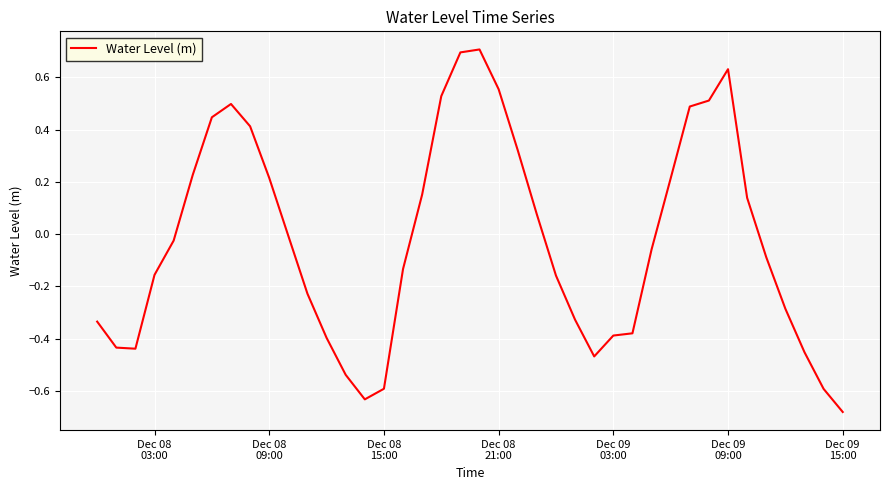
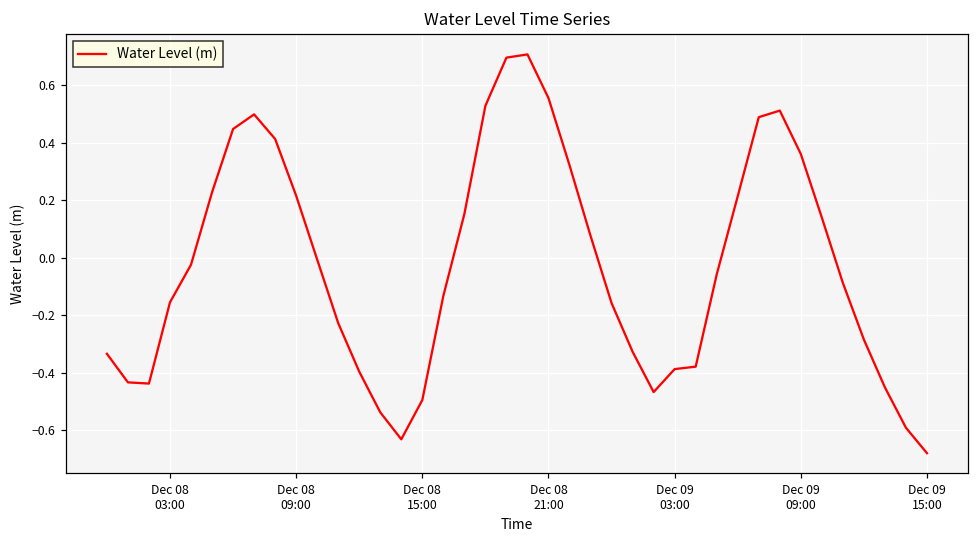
Dec 08 15:00: -0.59 -> -0.50
Dec 09 09:00: 0.63 -> 0.36
